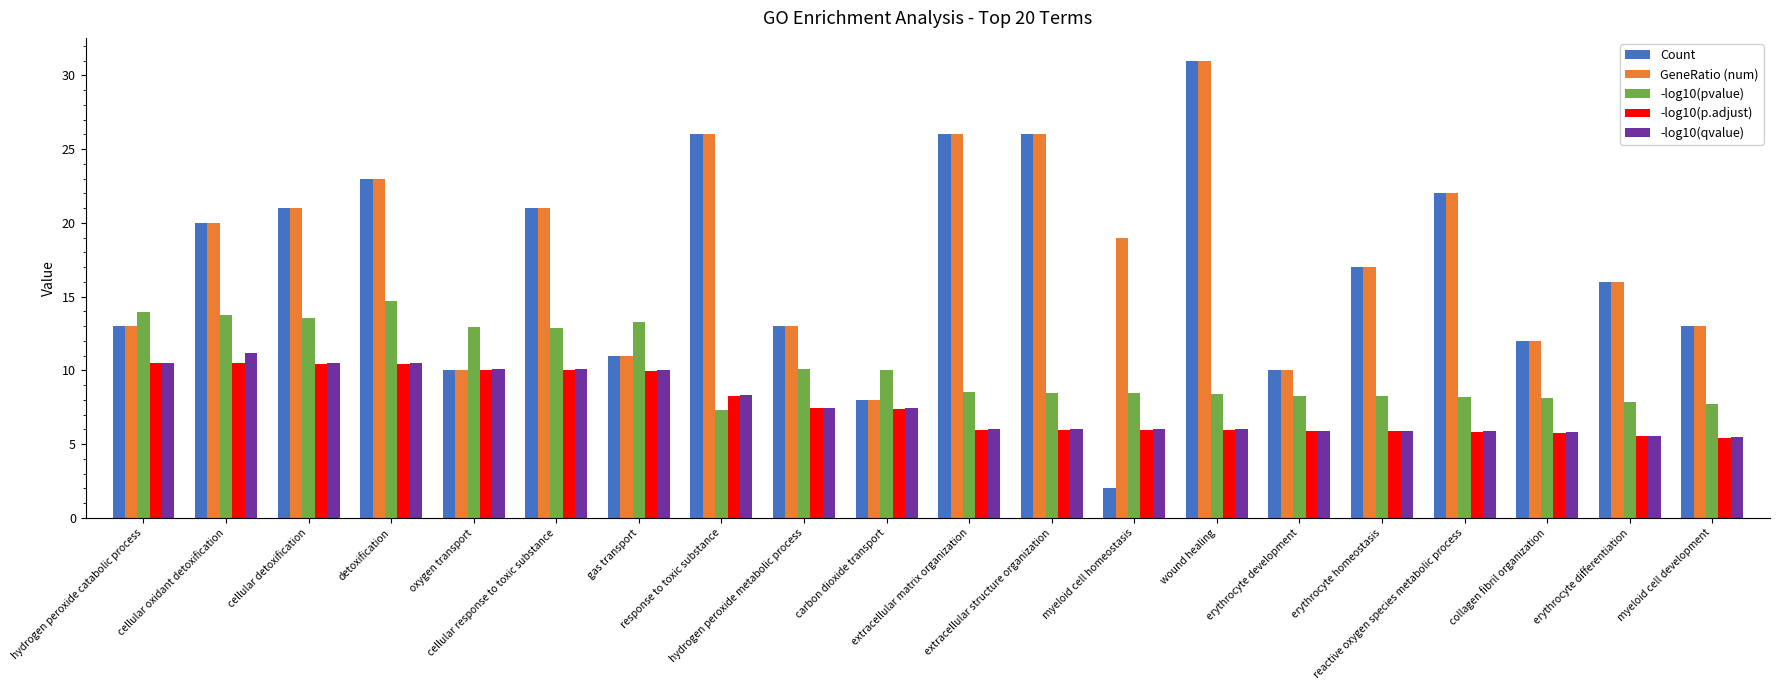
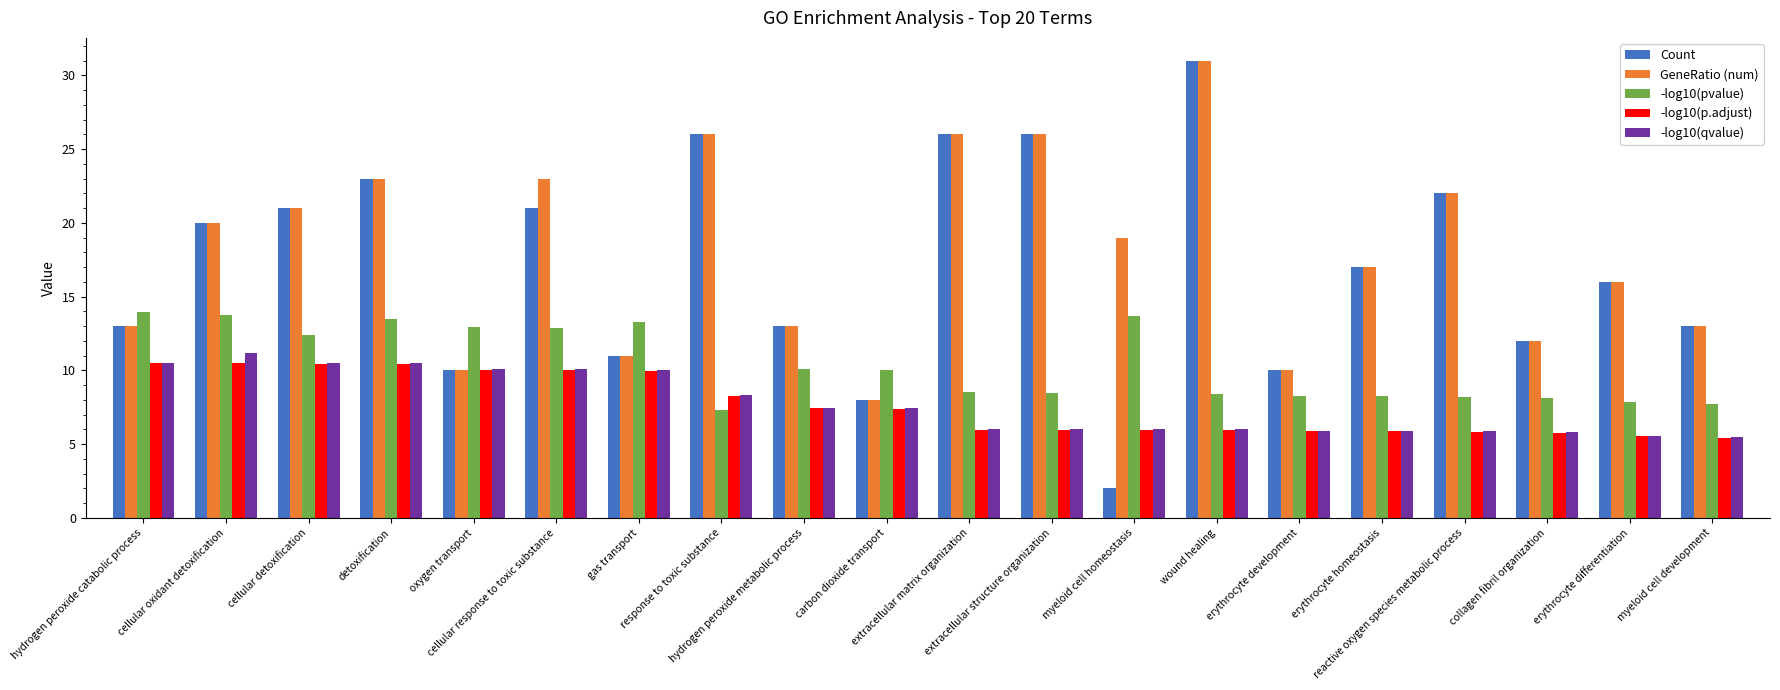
-log10(pvalue), cellular detoxification: 13.5 -> 12.4
-log10(pvalue), detoxification: 14.7 -> 13.5
GeneRatio (num), cellular response to toxic substance: 21 -> 23
-log10(pvalue), myeloid cell homeostasis: 8.4 -> 13.7
